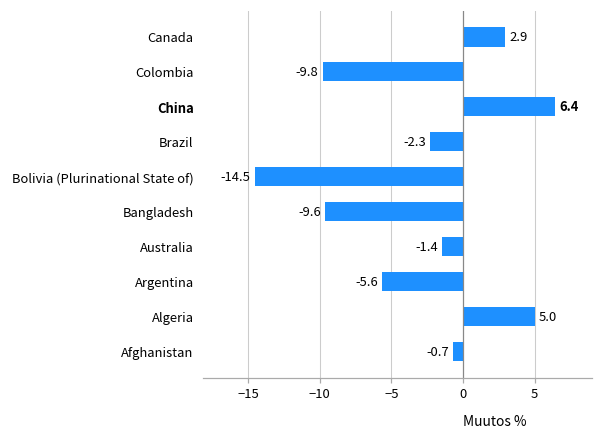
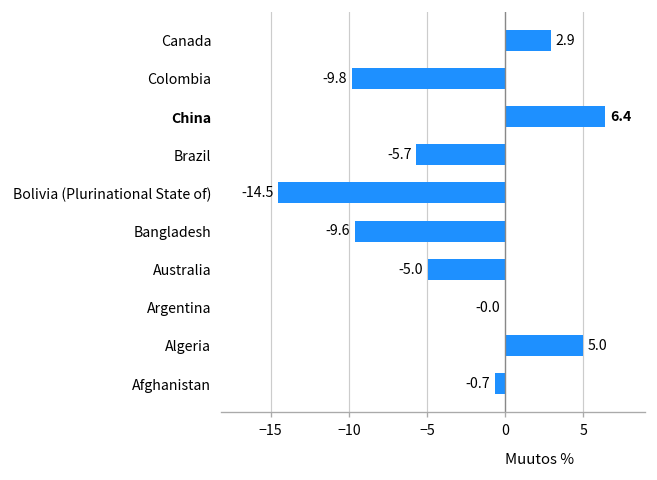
Brazil: -2.3 -> -5.7
Australia: -1.4 -> -5.0
Argentina: -5.6 -> -0.0
